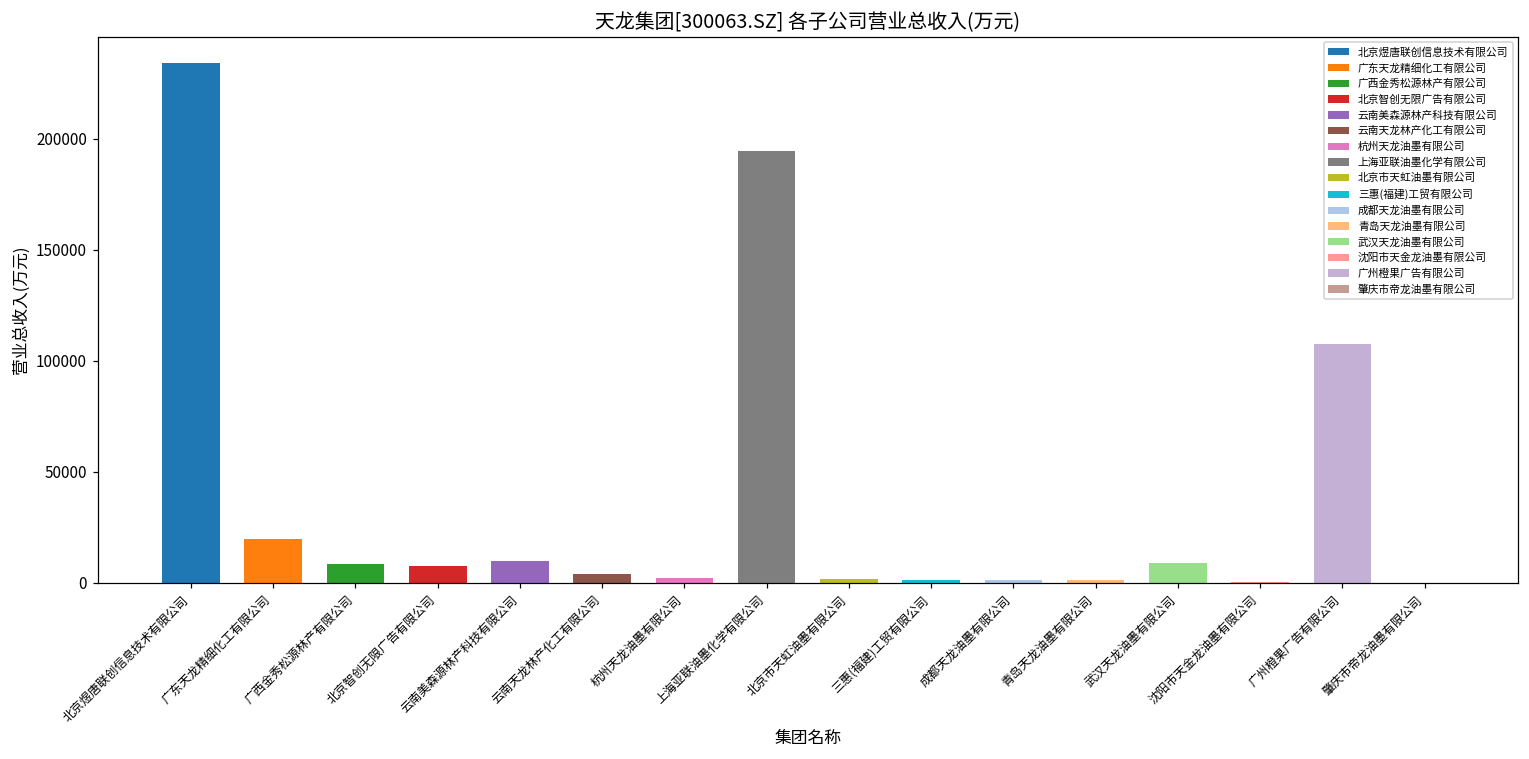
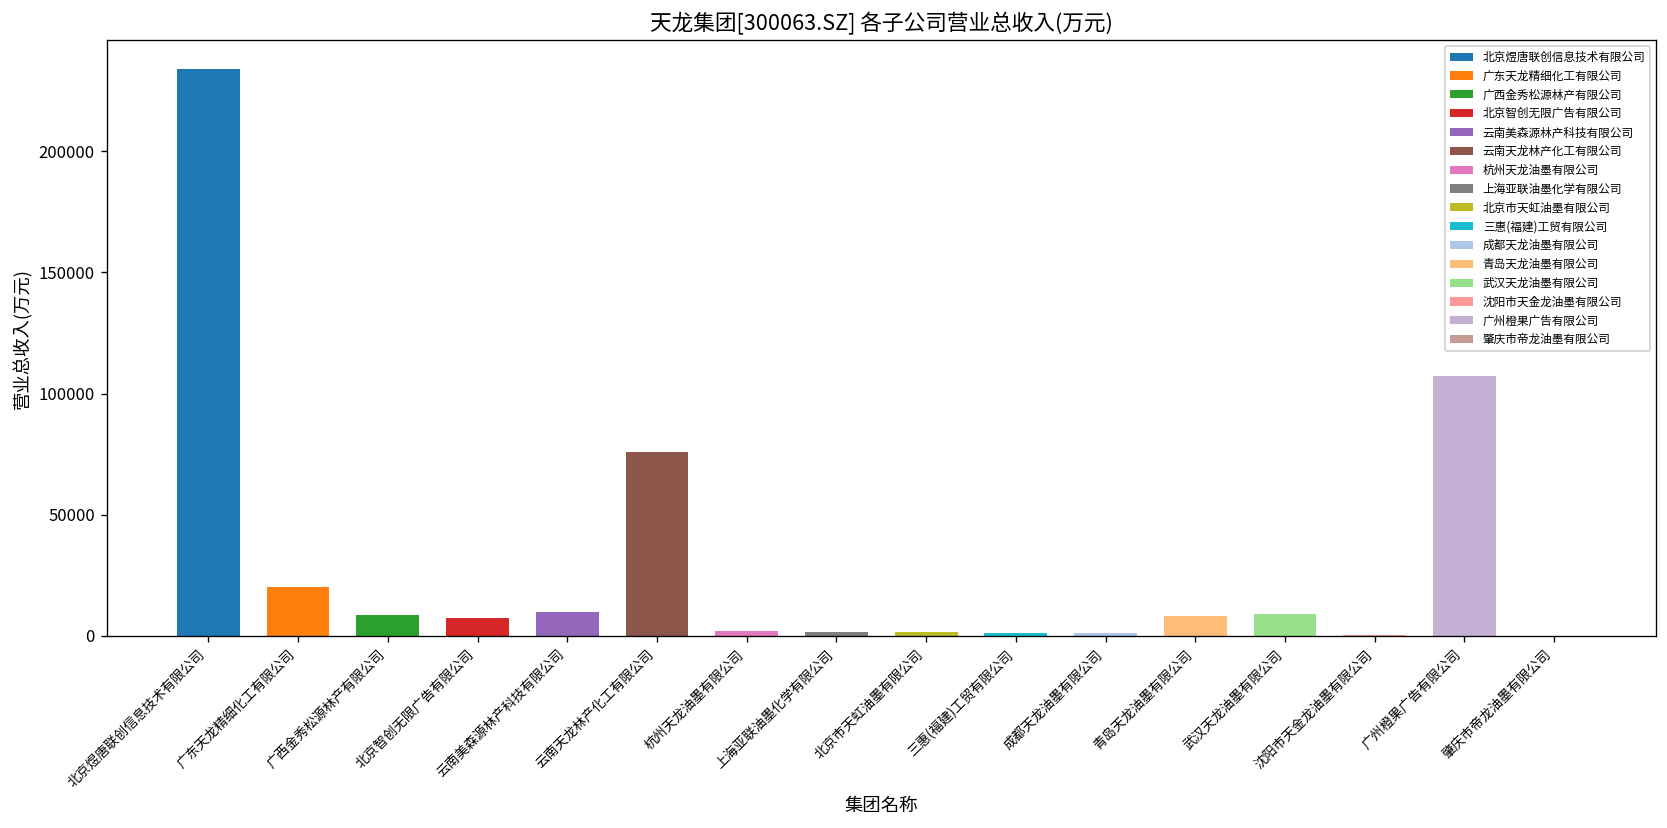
云南天龙林产化工有限公司: 4000 -> 76000
上海亚联油墨化学有限公司: 194000 -> 2000
青岛天龙油墨有限公司: 1000 -> 8000
